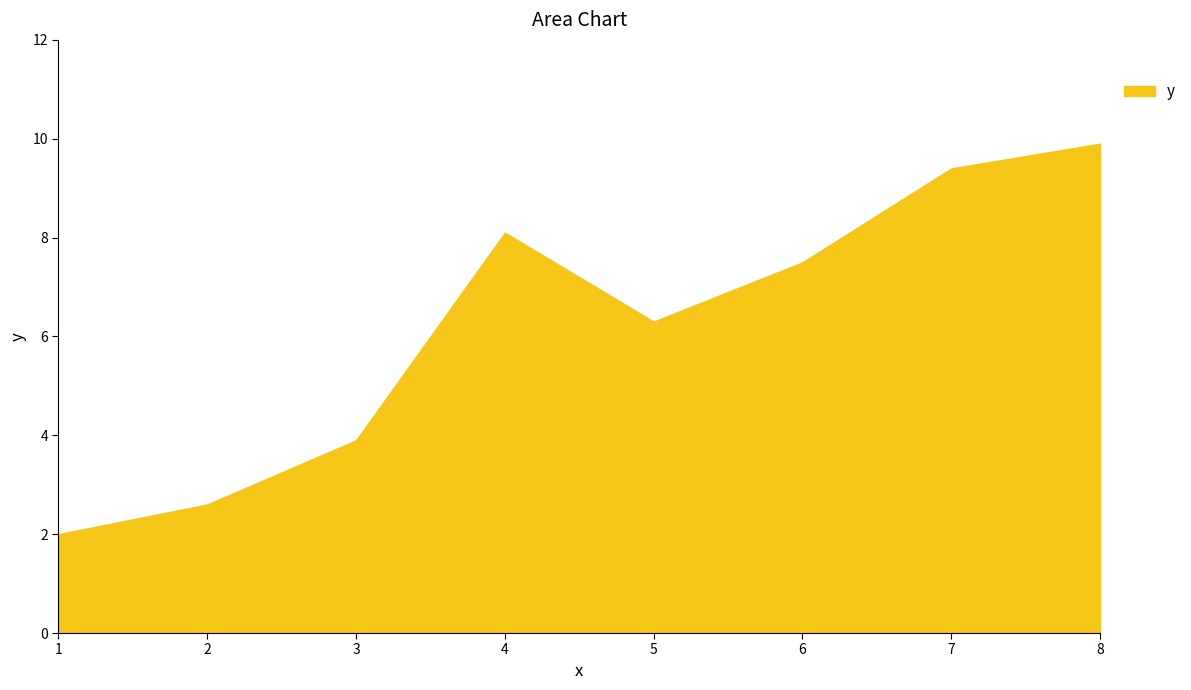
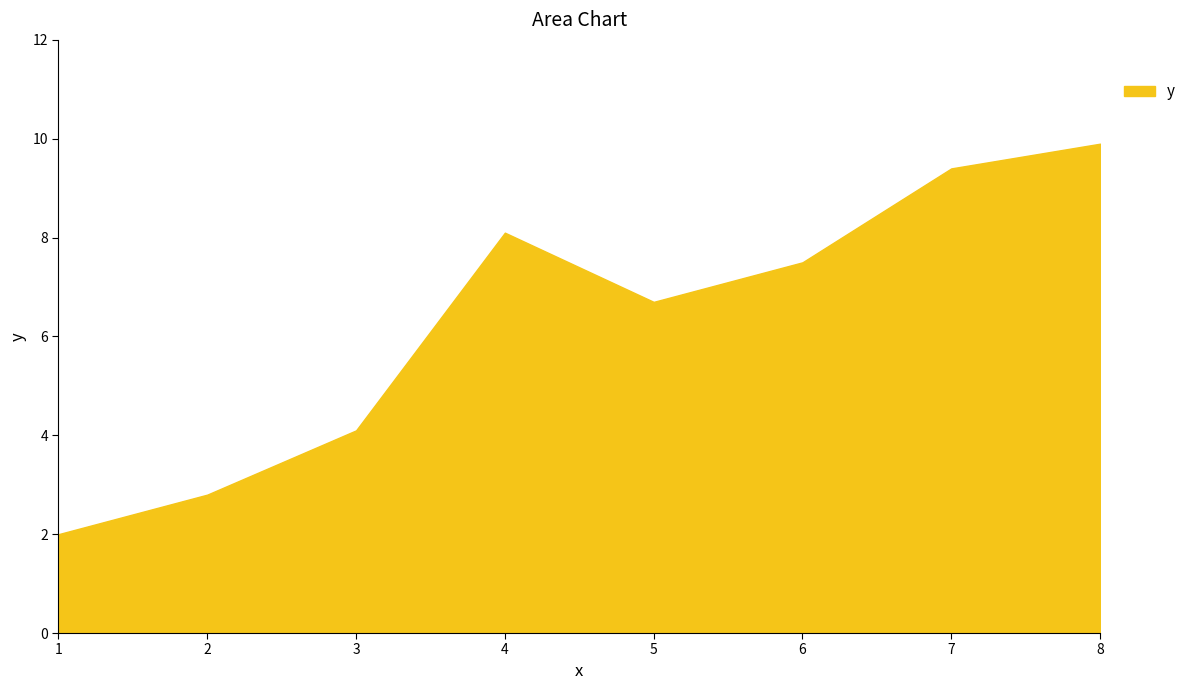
2: 2.6 -> 2.8
3: 3.9 -> 4.1
5: 6.3 -> 6.7
